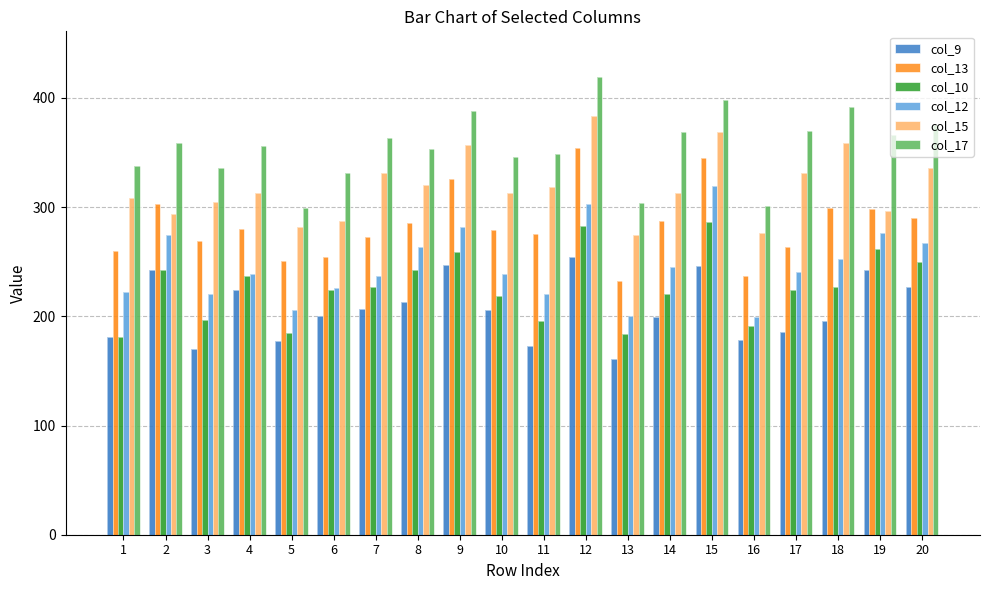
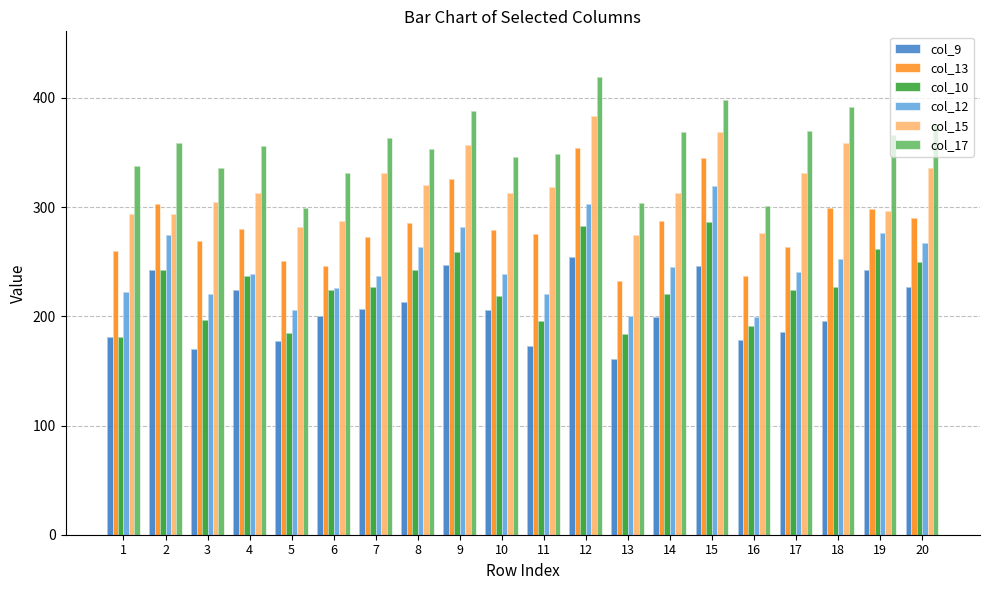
col_15, 1: 308 -> 294
col_13, 6: 254 -> 246
